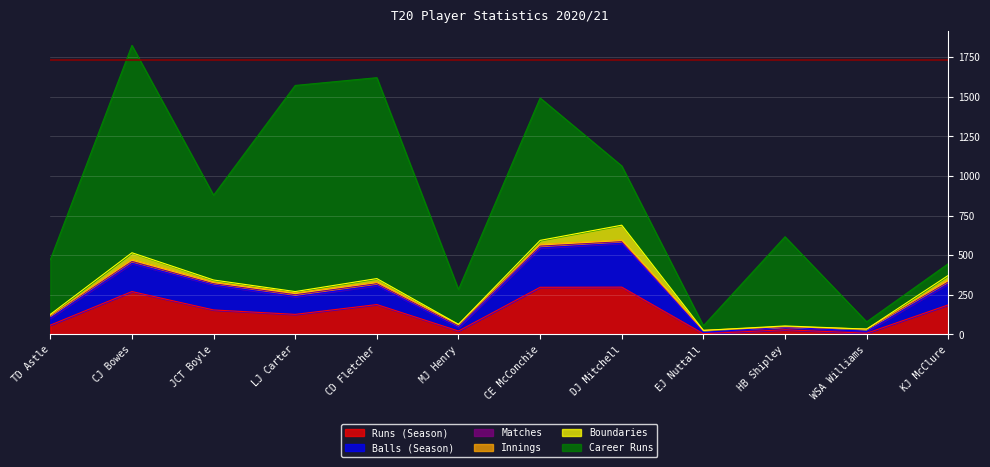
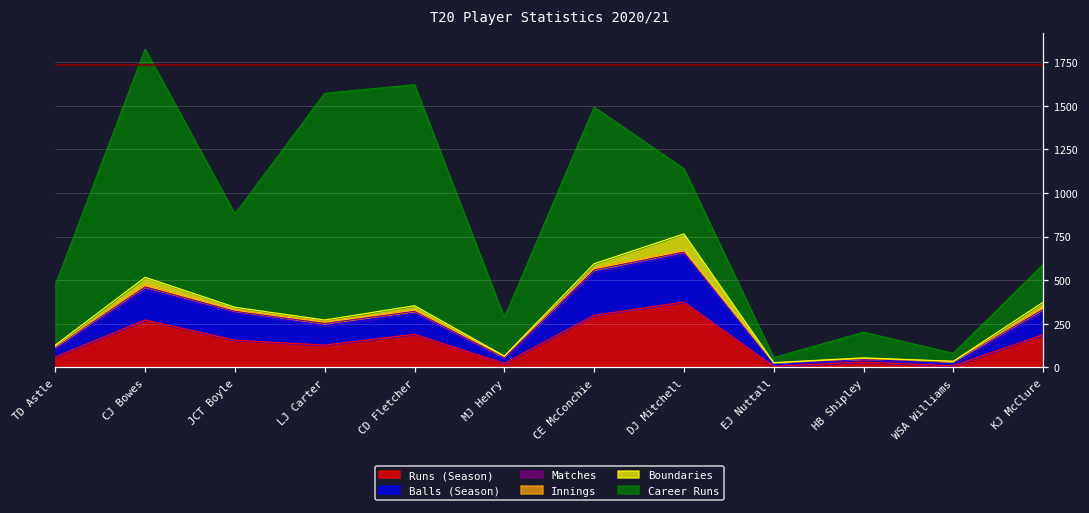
Runs (Season), DJ Mitchell: 300 -> 370
Career Runs, HB Shipley: 560 -> 150
Career Runs, KJ McClure: 70 -> 220
